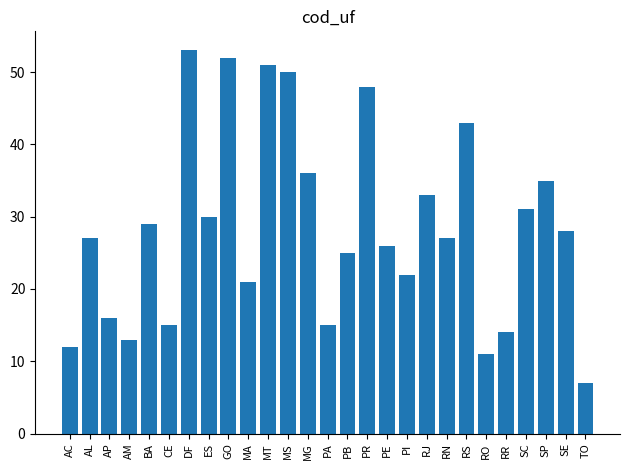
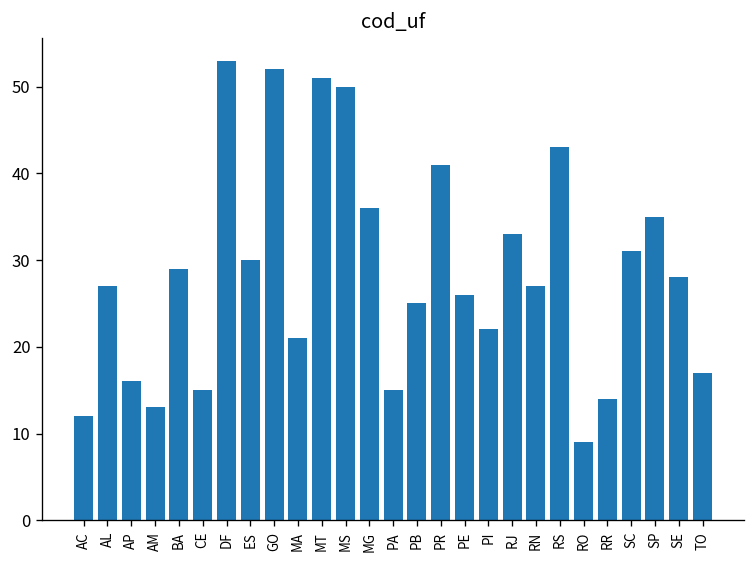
PR: 48 -> 41
RO: 11 -> 9
TO: 7 -> 17
